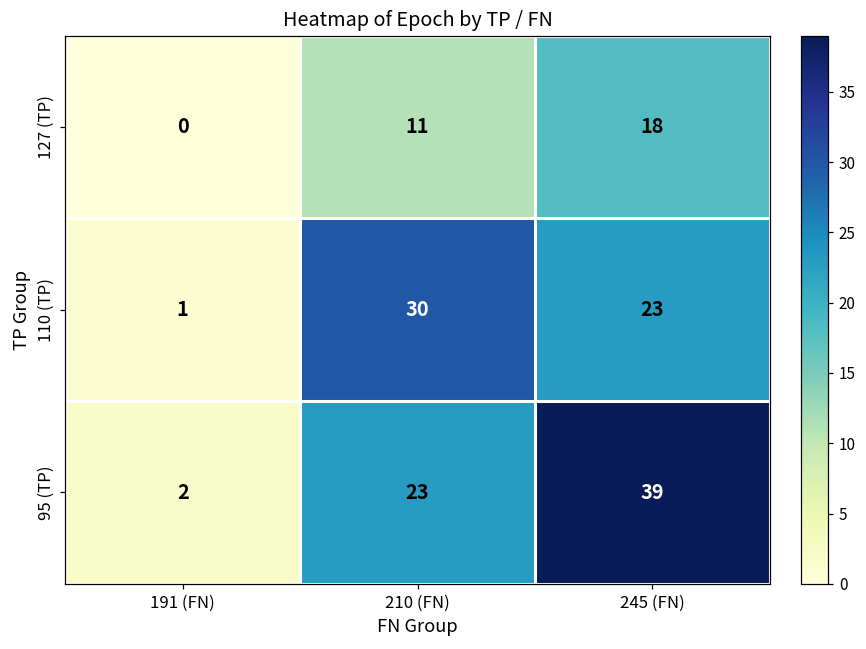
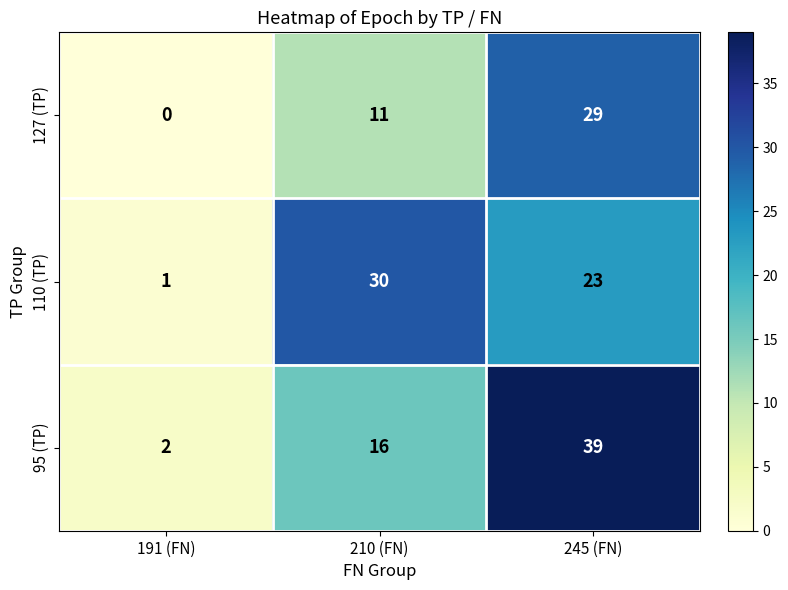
127 (TP), 245 (FN): 18 -> 29
95 (TP), 210 (FN): 23 -> 16
